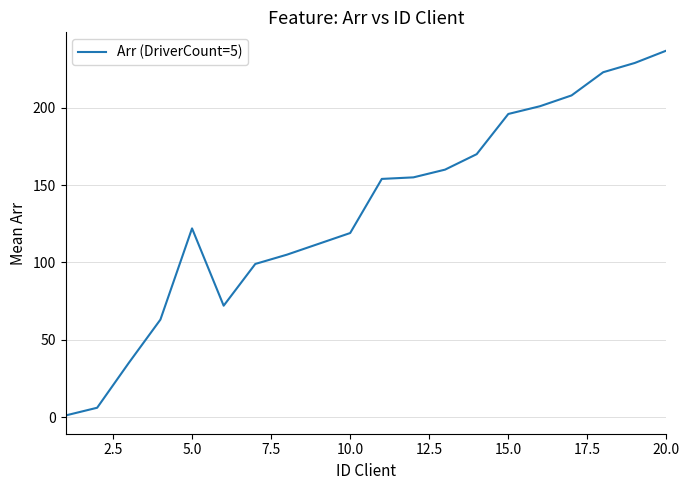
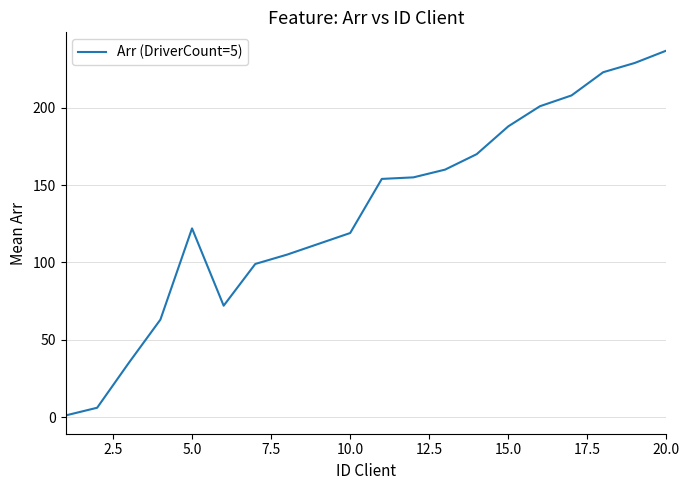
15.0: 196 -> 188
